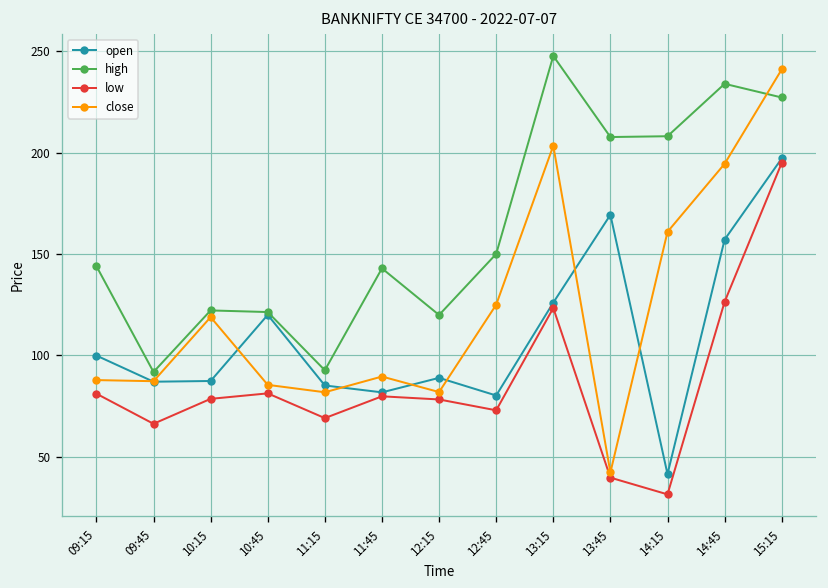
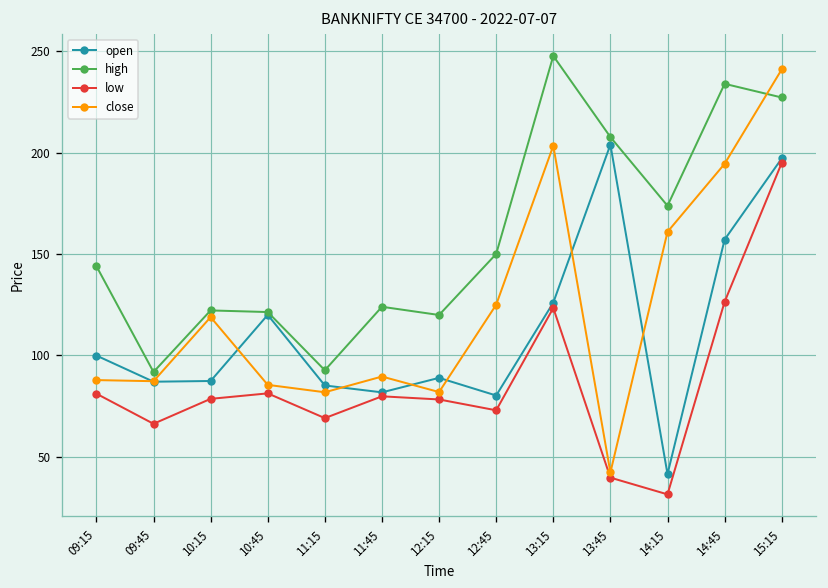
high, 11:45: 143 -> 124
open, 13:45: 169 -> 204
high, 14:15: 208 -> 174
